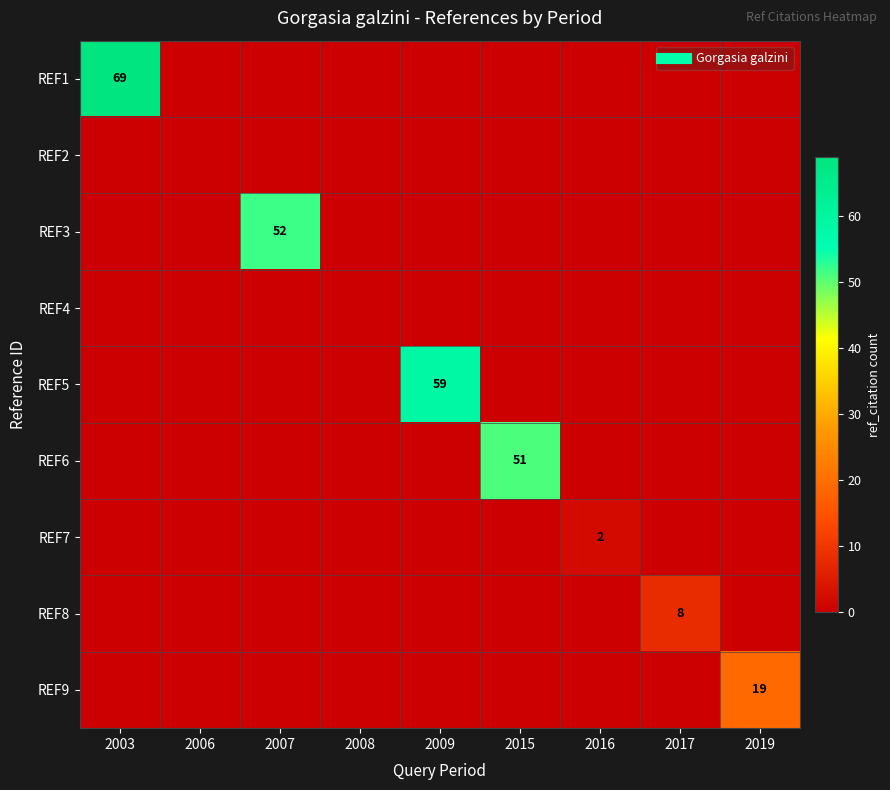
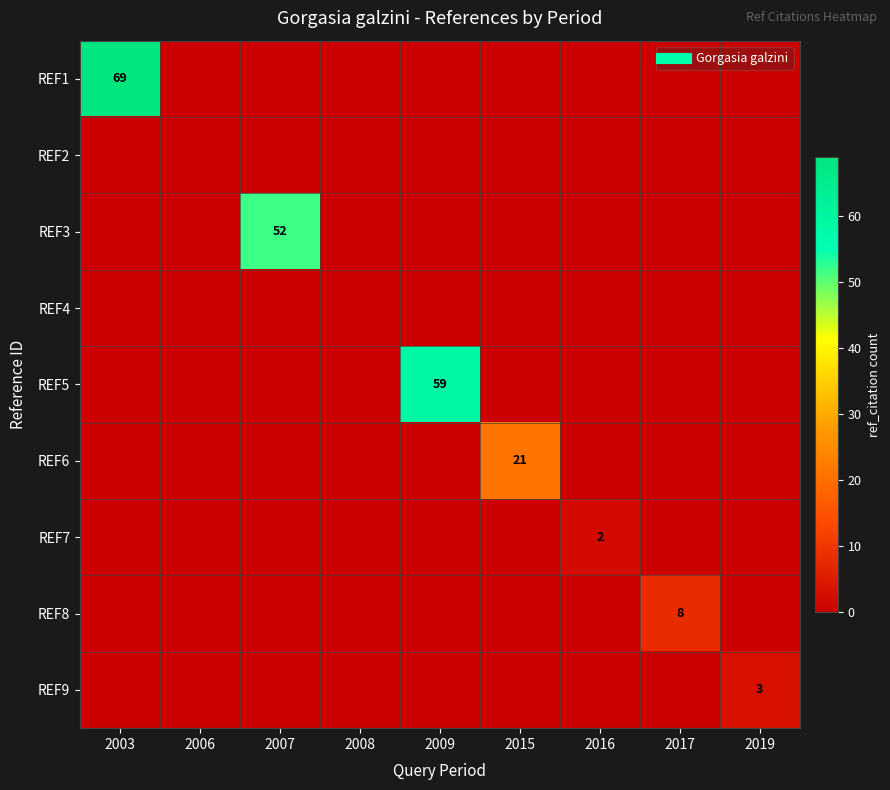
REF6, 2015: 51 -> 21
REF9, 2019: 19 -> 3
